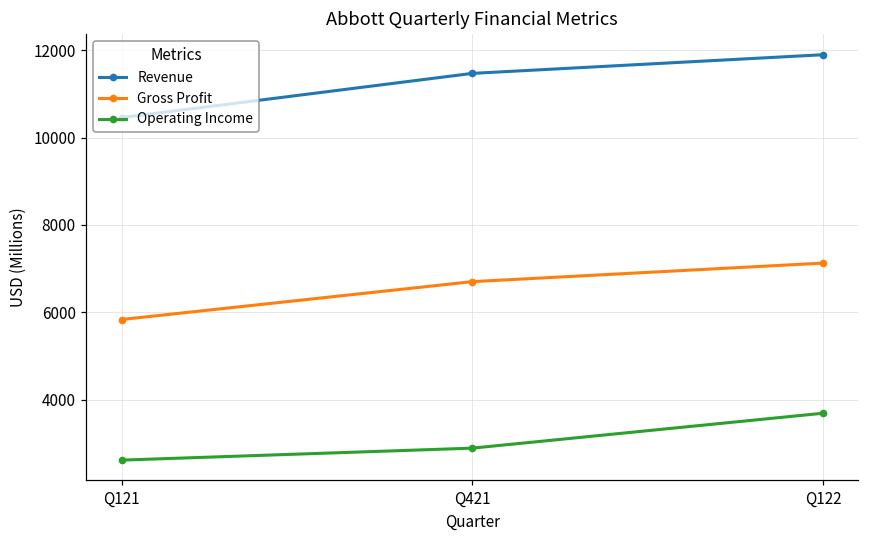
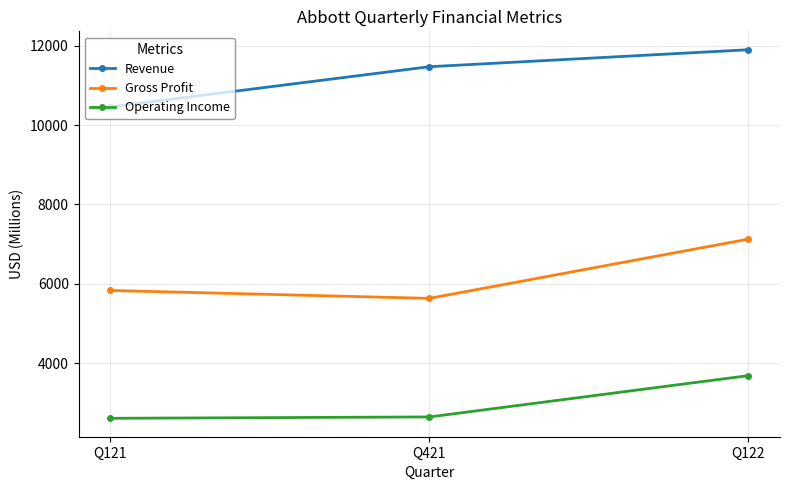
Gross Profit, Q421: 6700 -> 5600
Operating Income, Q421: 2900 -> 2700
